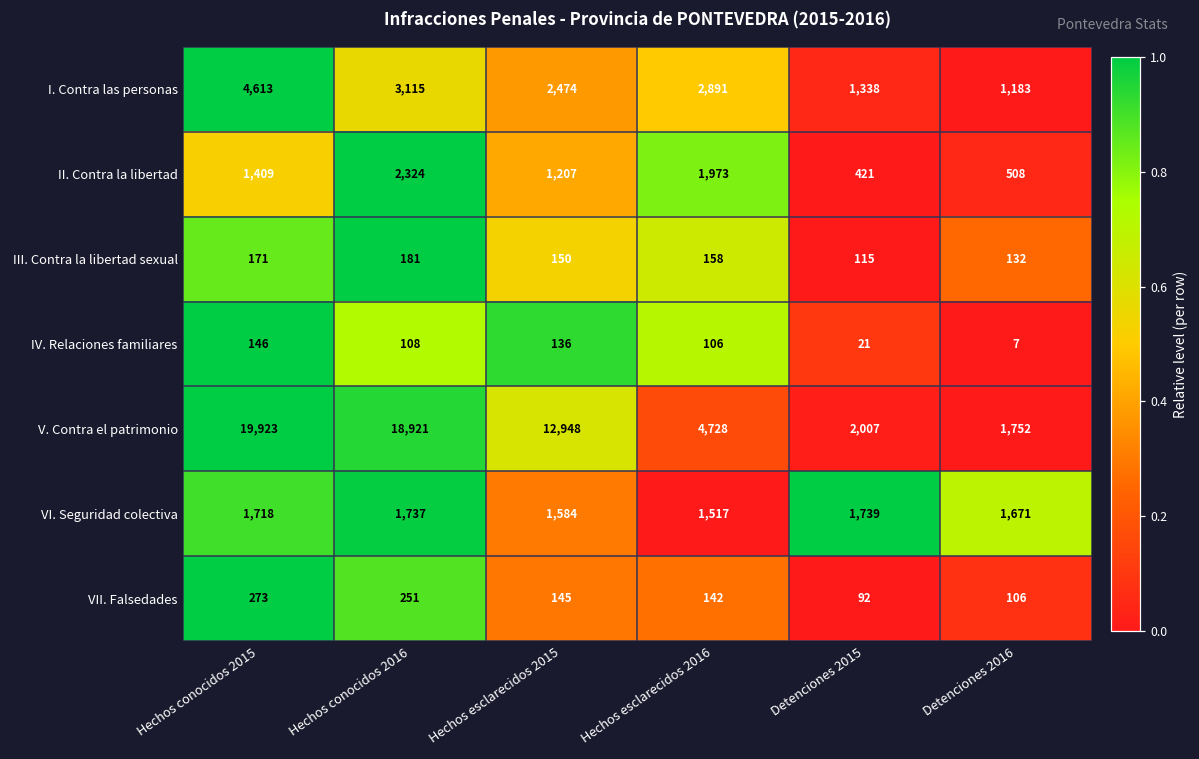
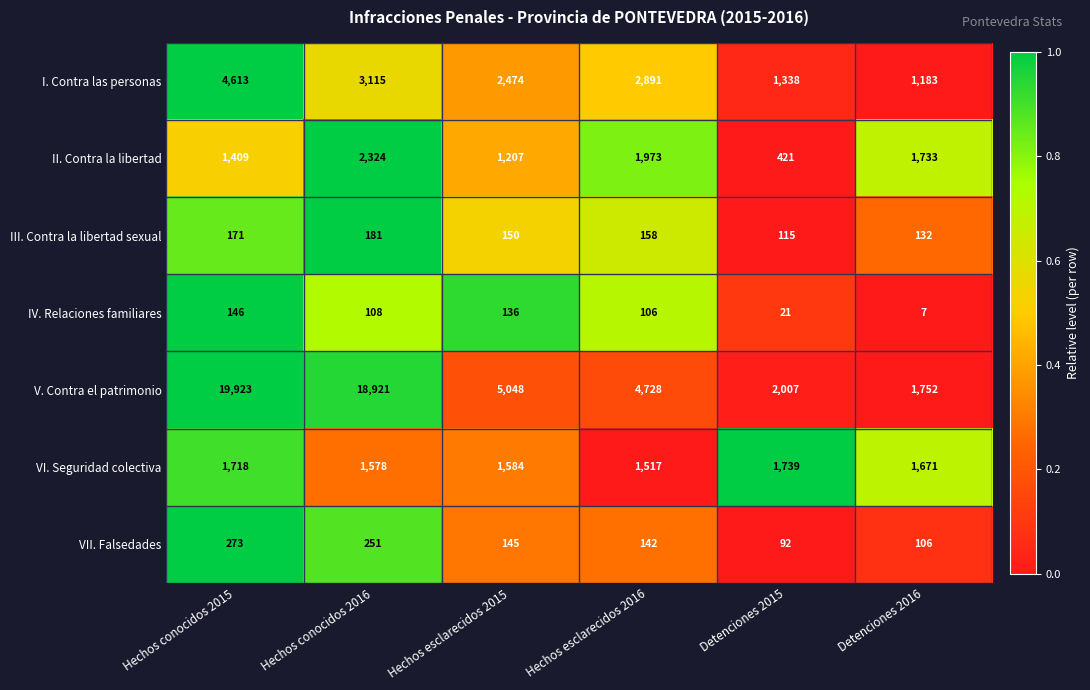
II. Contra la libertad, Detenciones 2016: 508 -> 1,733
V. Contra el patrimonio, Hechos esclarecidos 2015: 12,948 -> 5,048
VI. Seguridad colectiva, Hechos conocidos 2016: 1,737 -> 1,578
